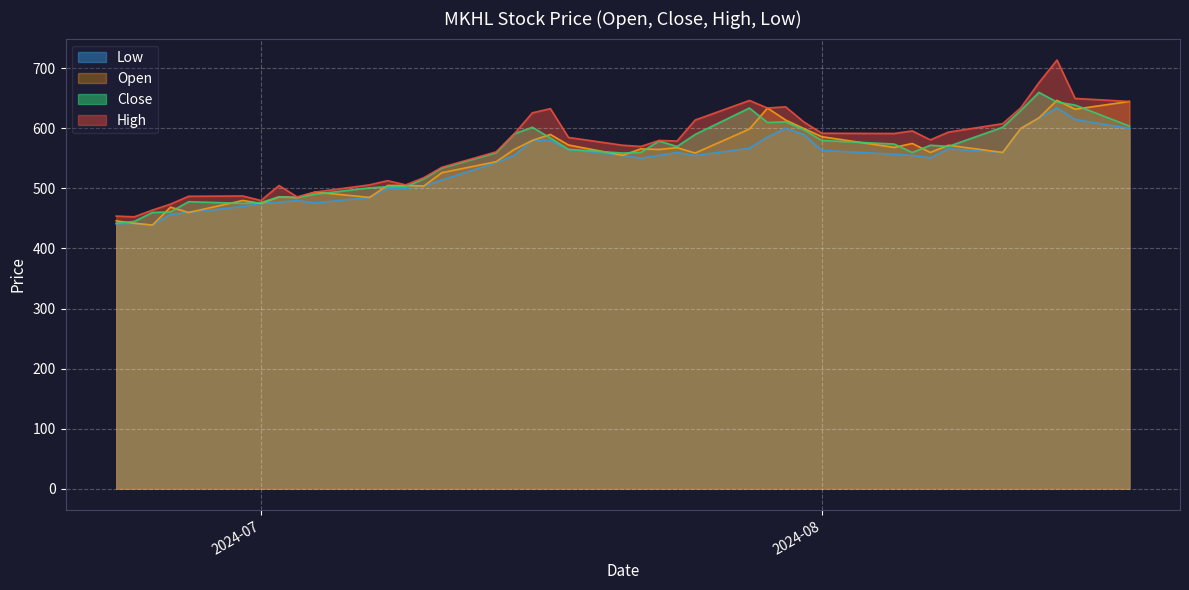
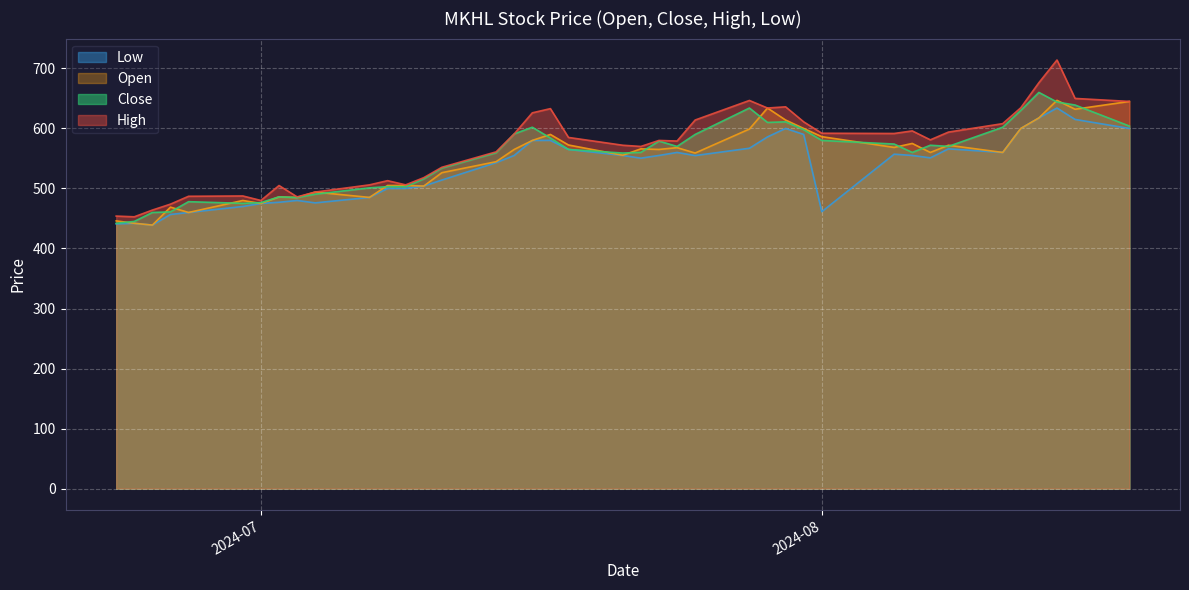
Low, 2024-08: 560 -> 460
